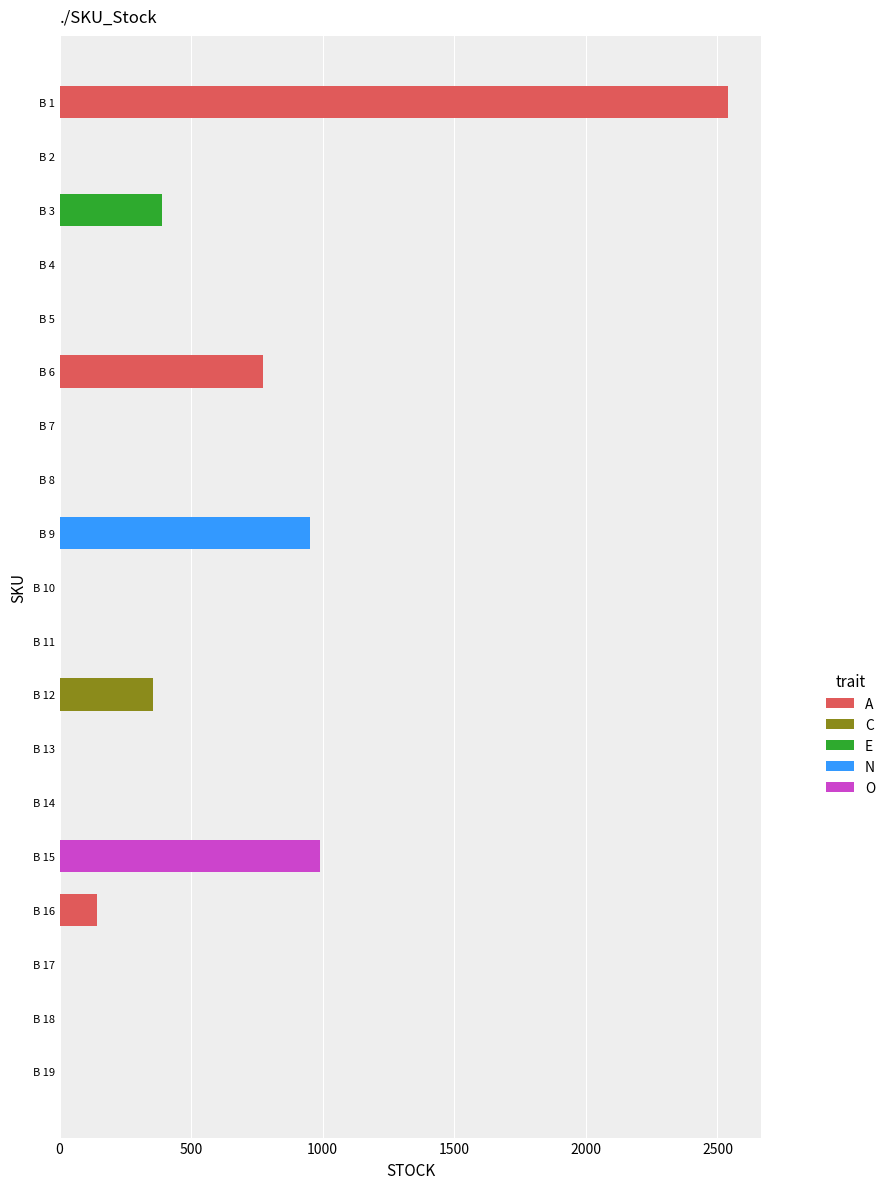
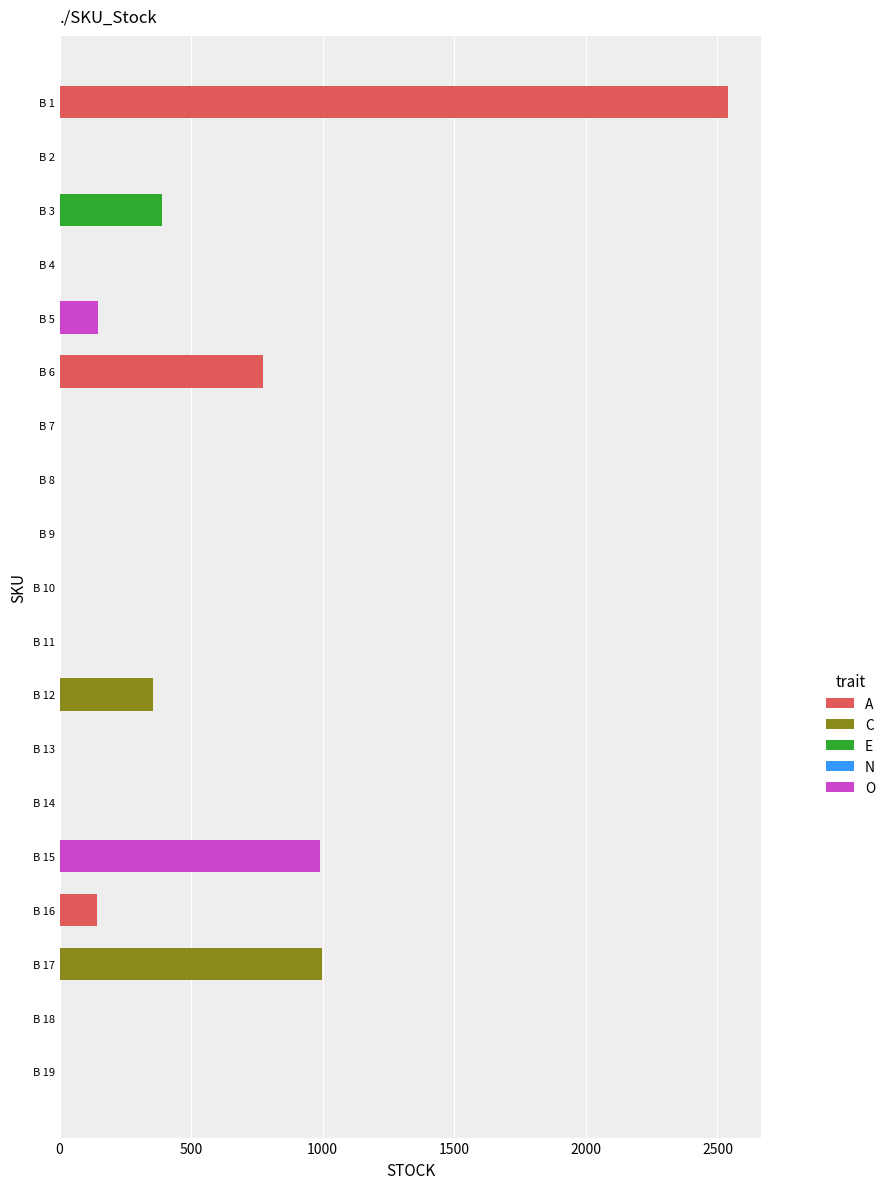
B 5: 0 -> 150
B 9: 950 -> 0
B 17: 0 -> 1000
